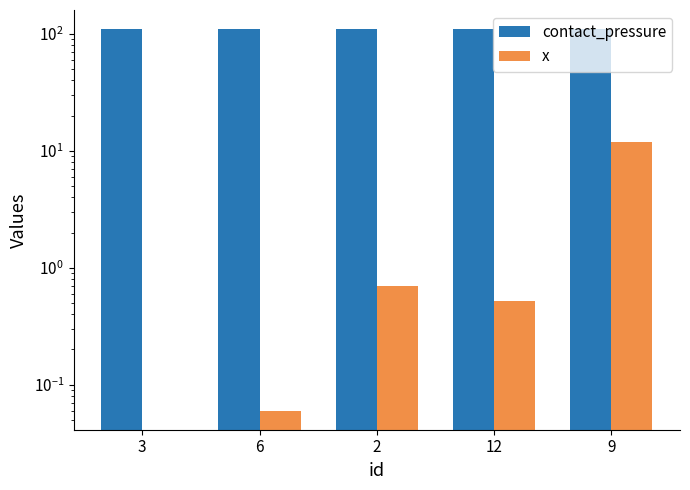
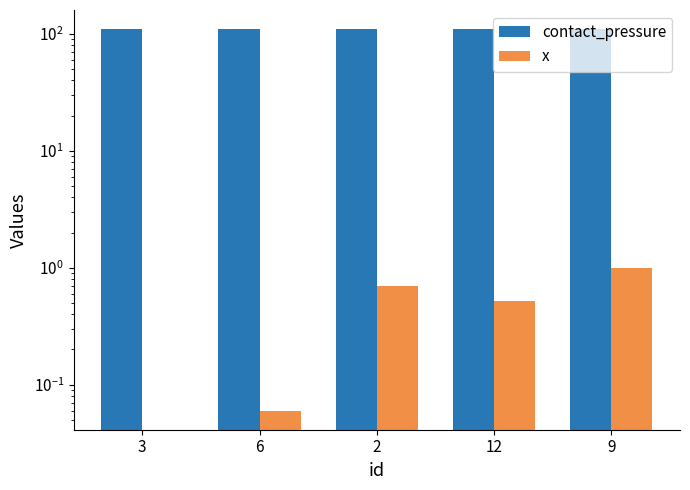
x, 9: 12 -> 1
